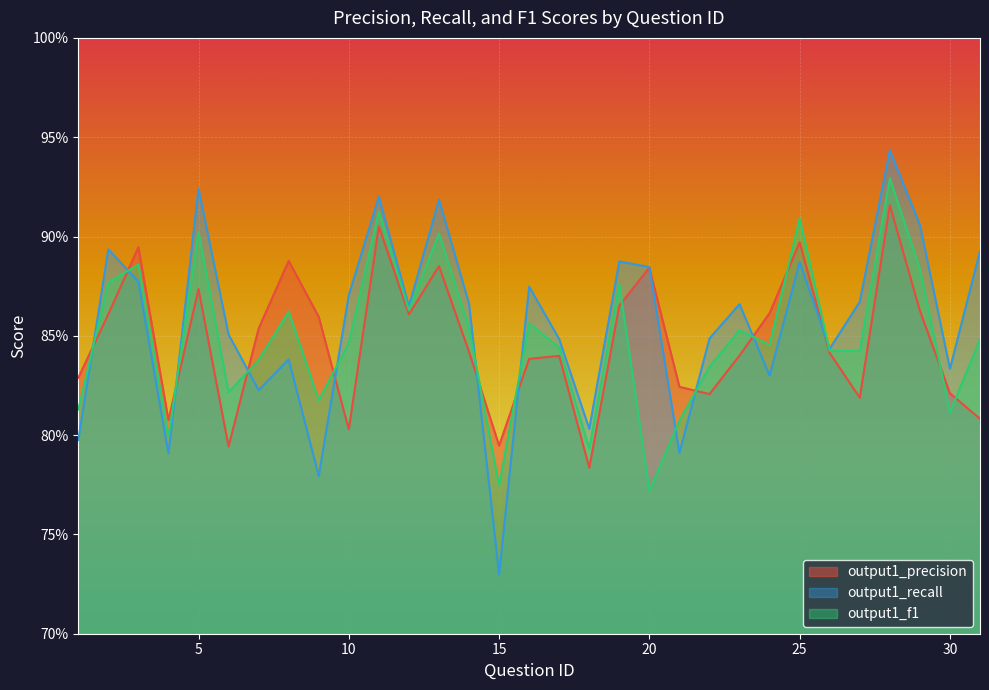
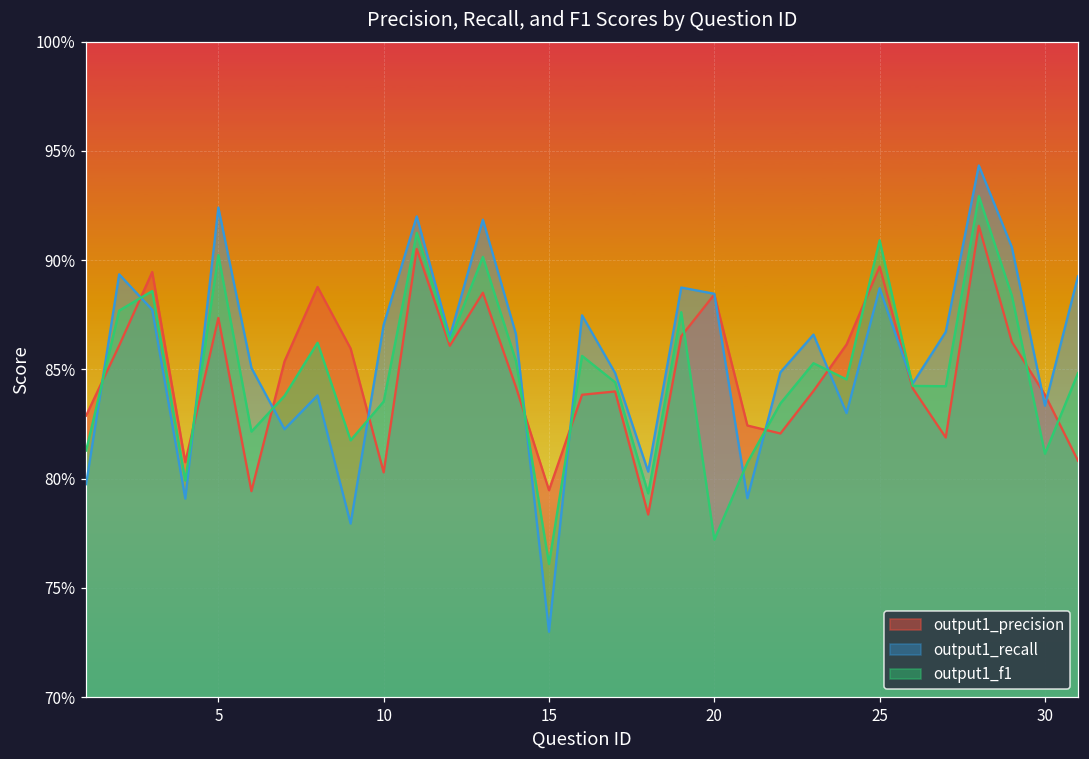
output1_f1, 10: 84.6% -> 83.5%
output1_f1, 15: 77.5% -> 76.1%
output1_precision, 30: 82.1% -> 83.8%
